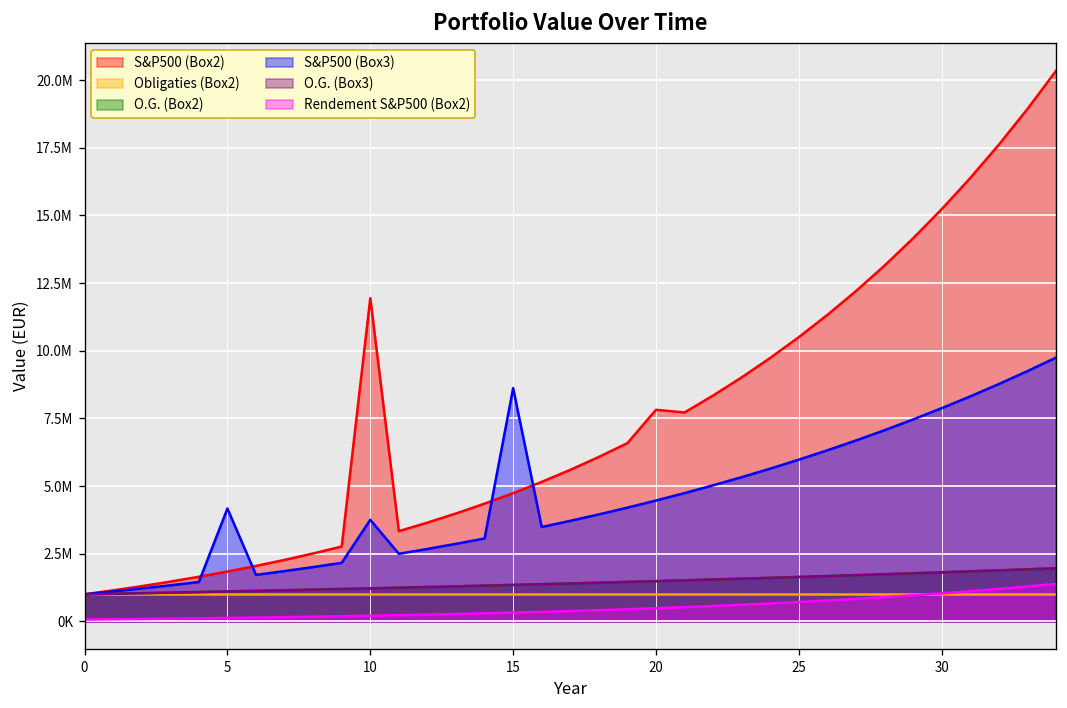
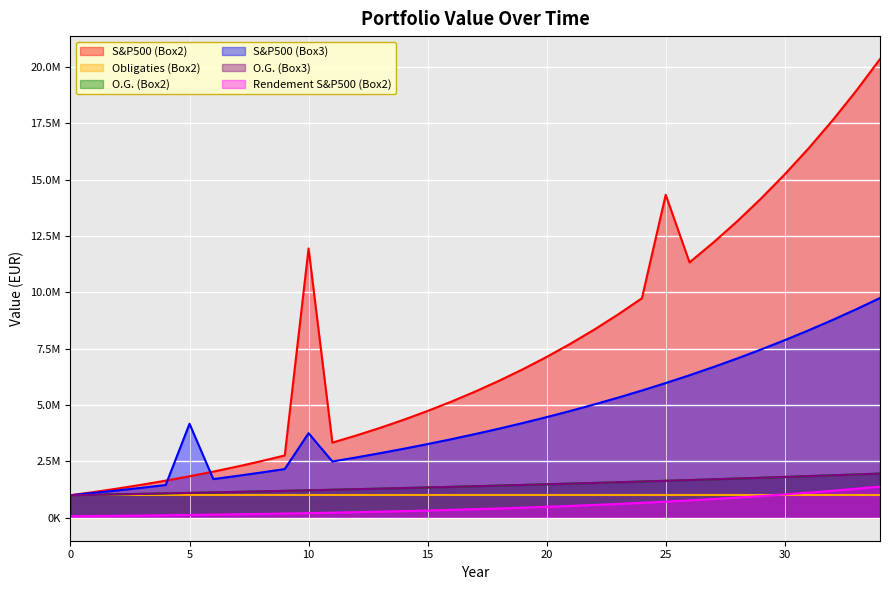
S&P500 (Box3), 15: 8600000 -> 3300000
S&P500 (Box2), 20: 7800000 -> 7100000
S&P500 (Box2), 25: 10500000 -> 14300000
